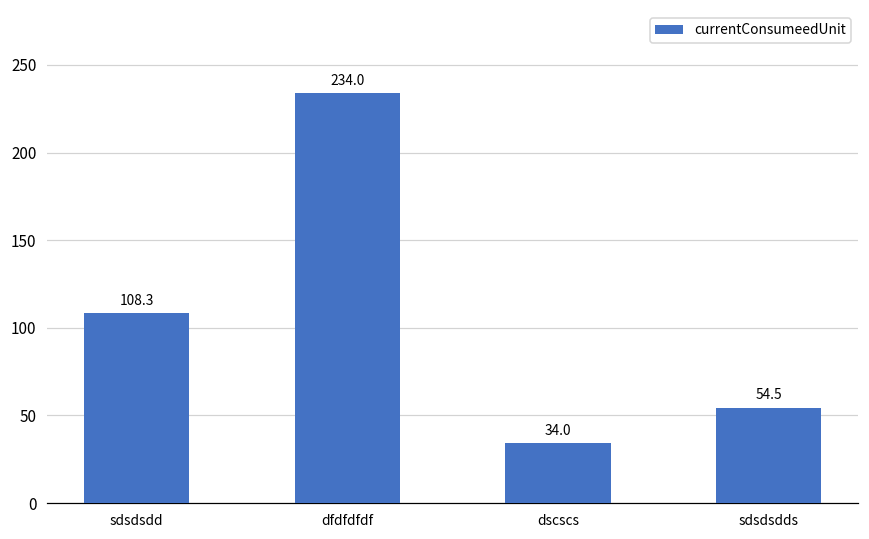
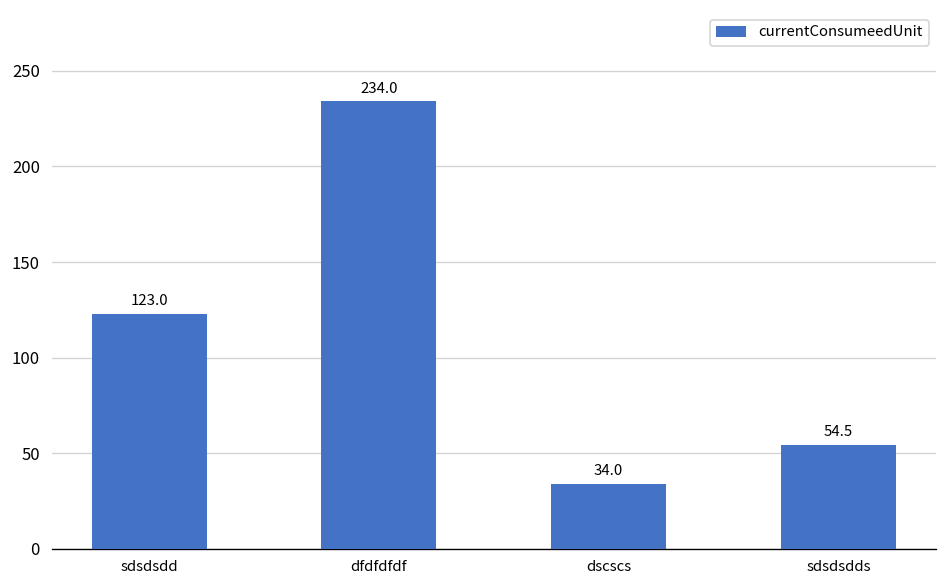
sdsdsdd: 108.3 -> 123.0
